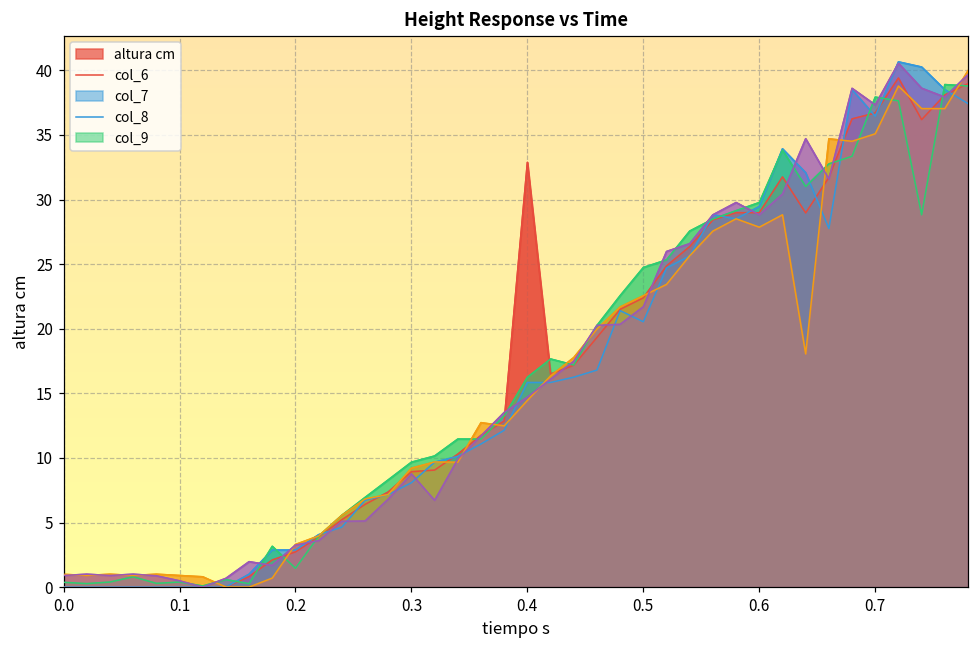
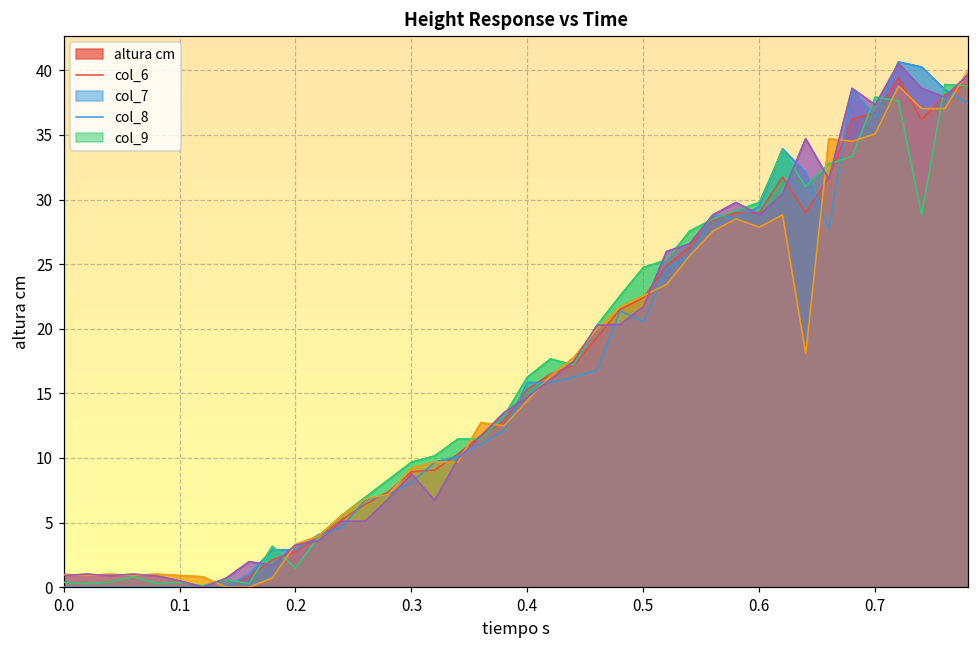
altura cm, 0.4: 32.9 -> 15.3
